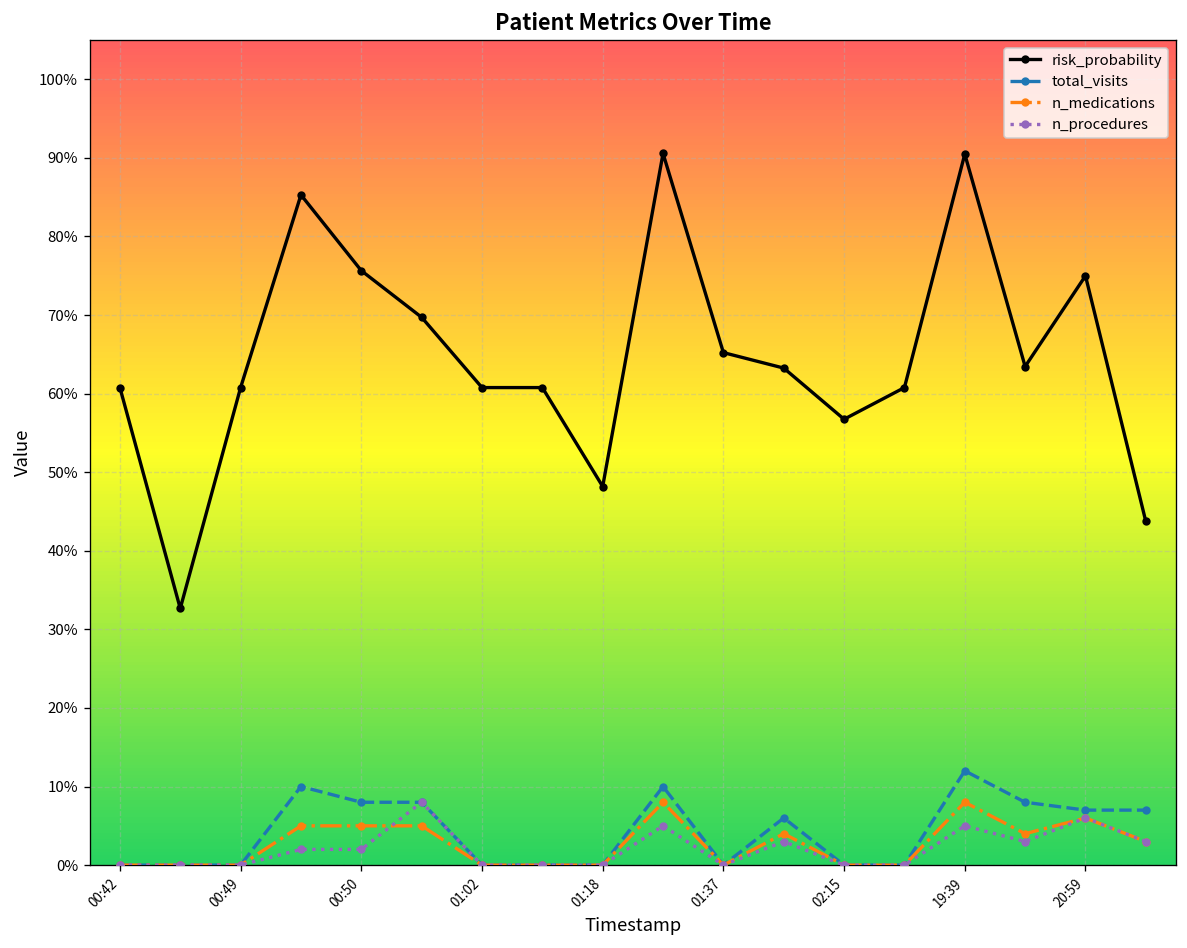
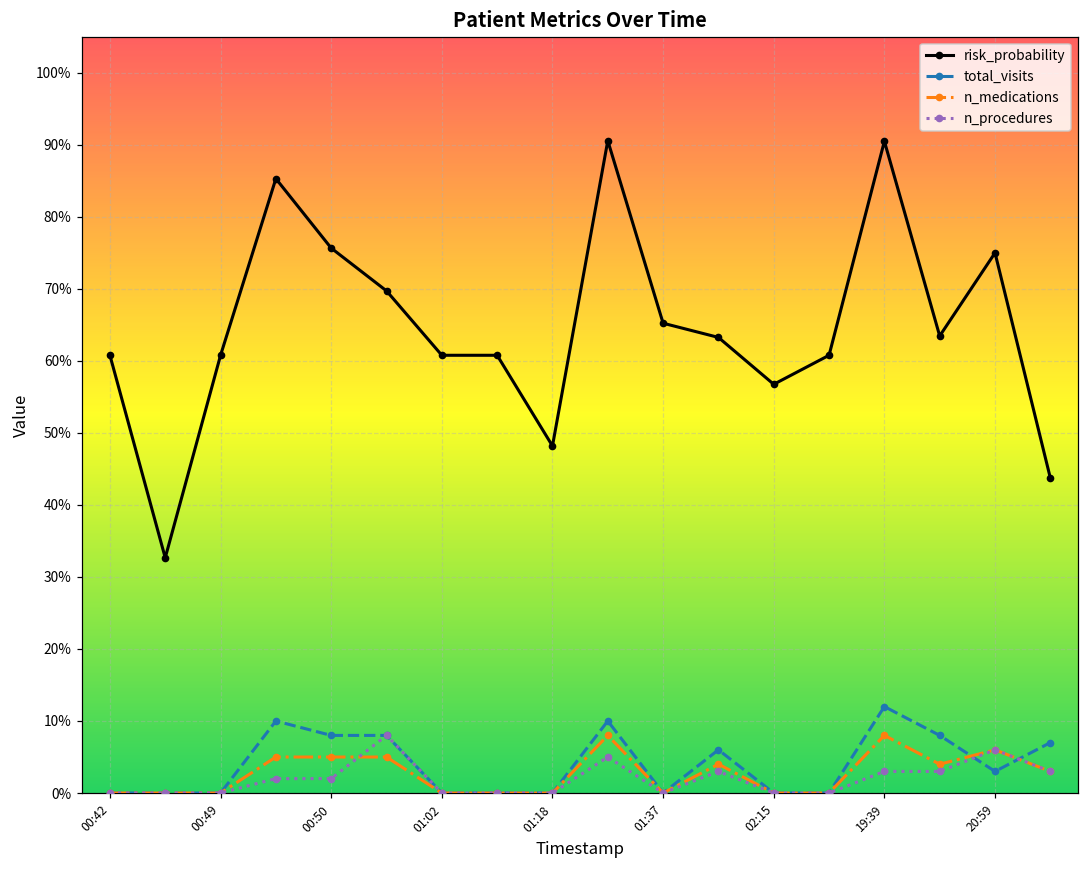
n_procedures, 19:39: 5% -> 3%
total_visits, 20:59: 7% -> 3%
